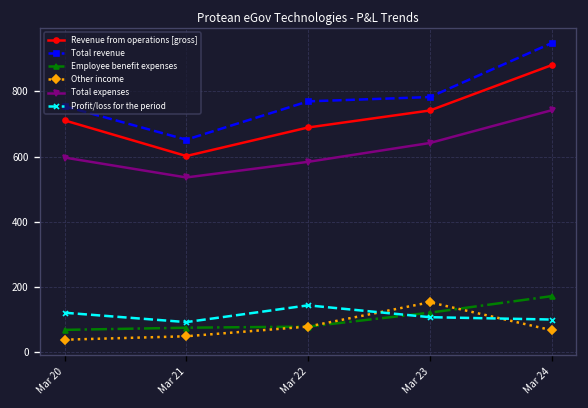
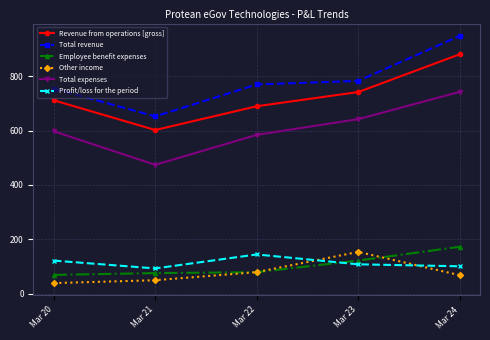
Total expenses, Mar 21: 540 -> 470
